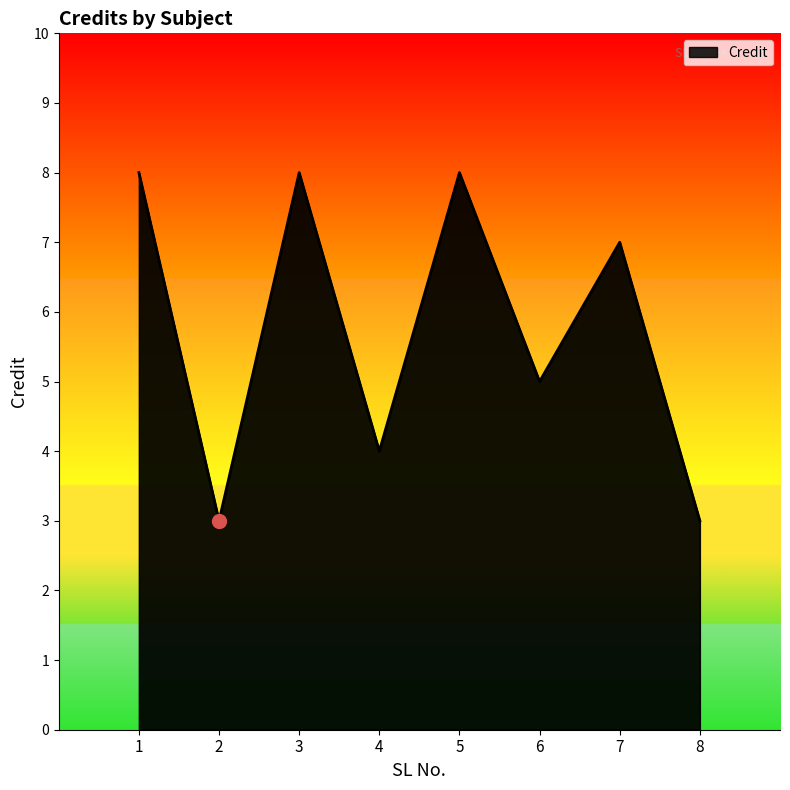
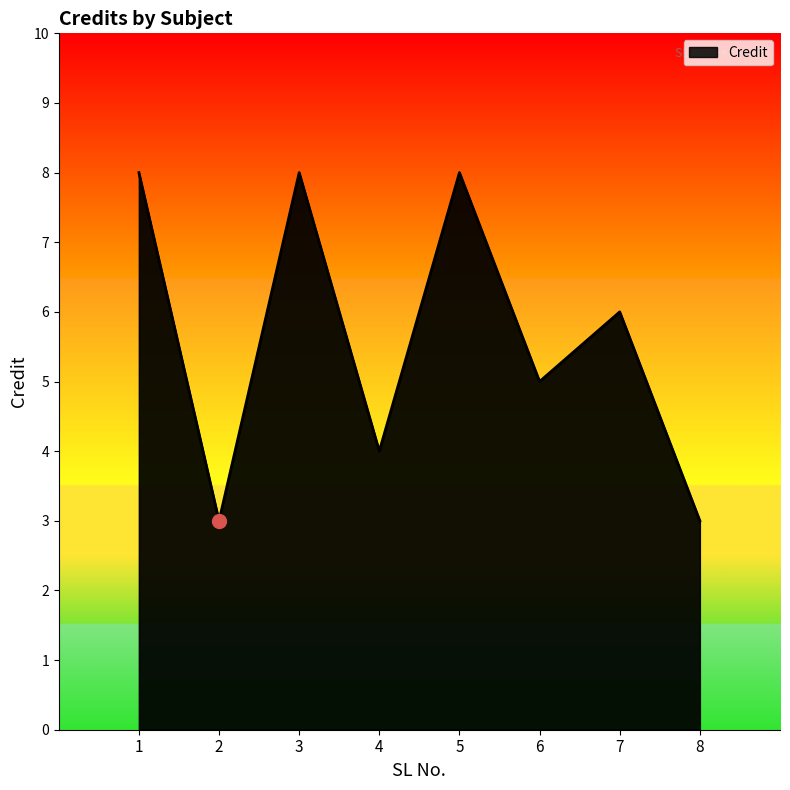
Credit, 7: 7 -> 6
